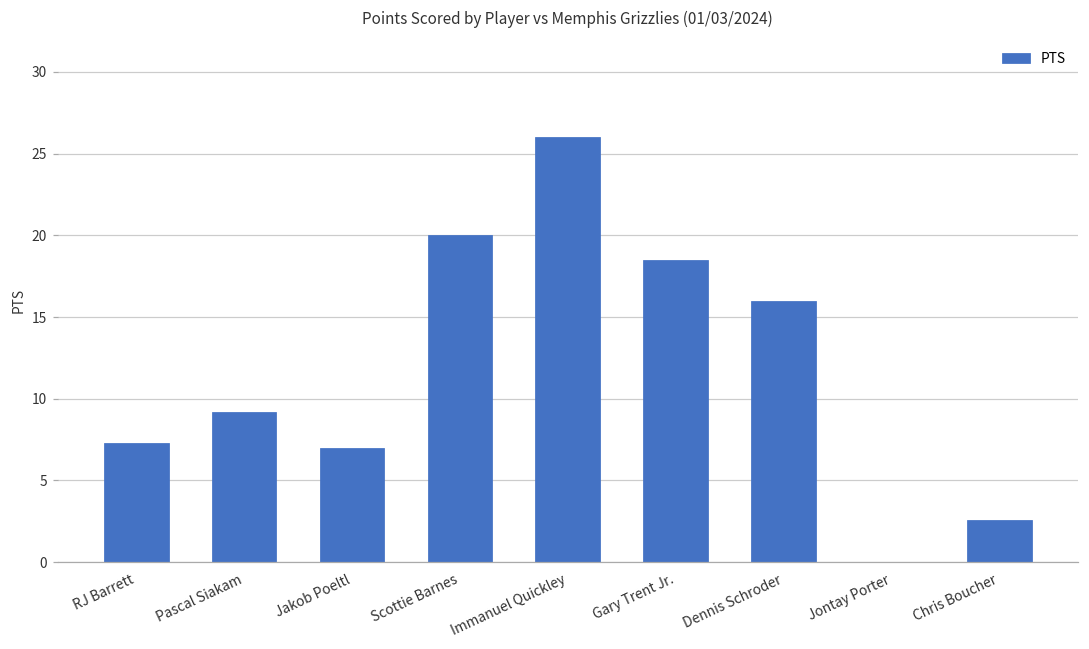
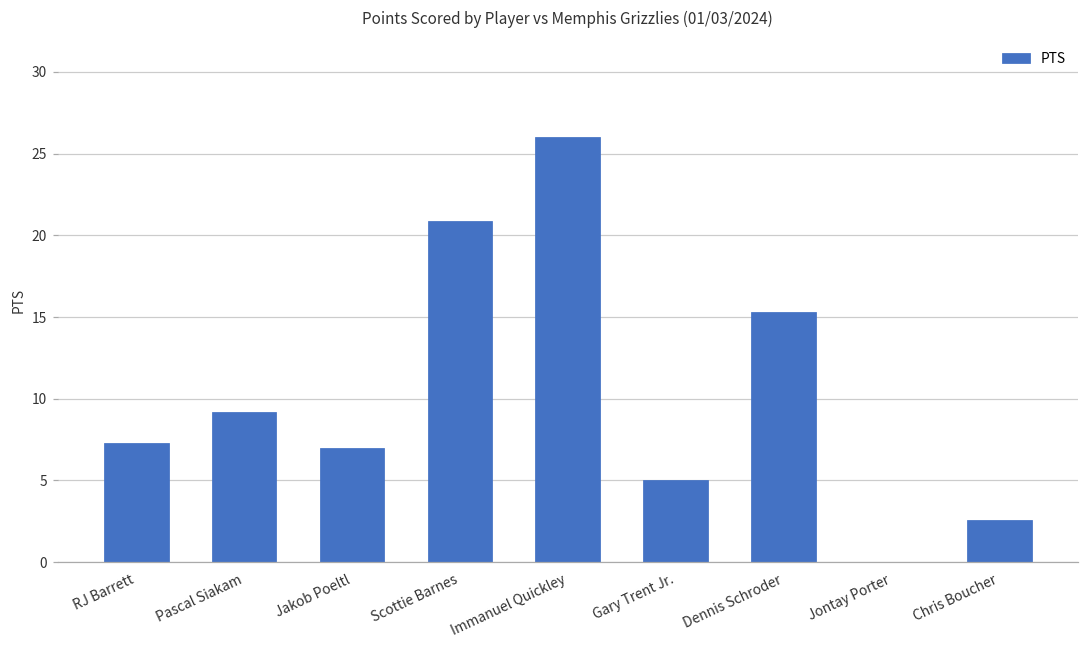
Scottie Barnes: 20.0 -> 20.9
Gary Trent Jr.: 18.5 -> 5.0
Dennis Schroder: 16.0 -> 15.3
